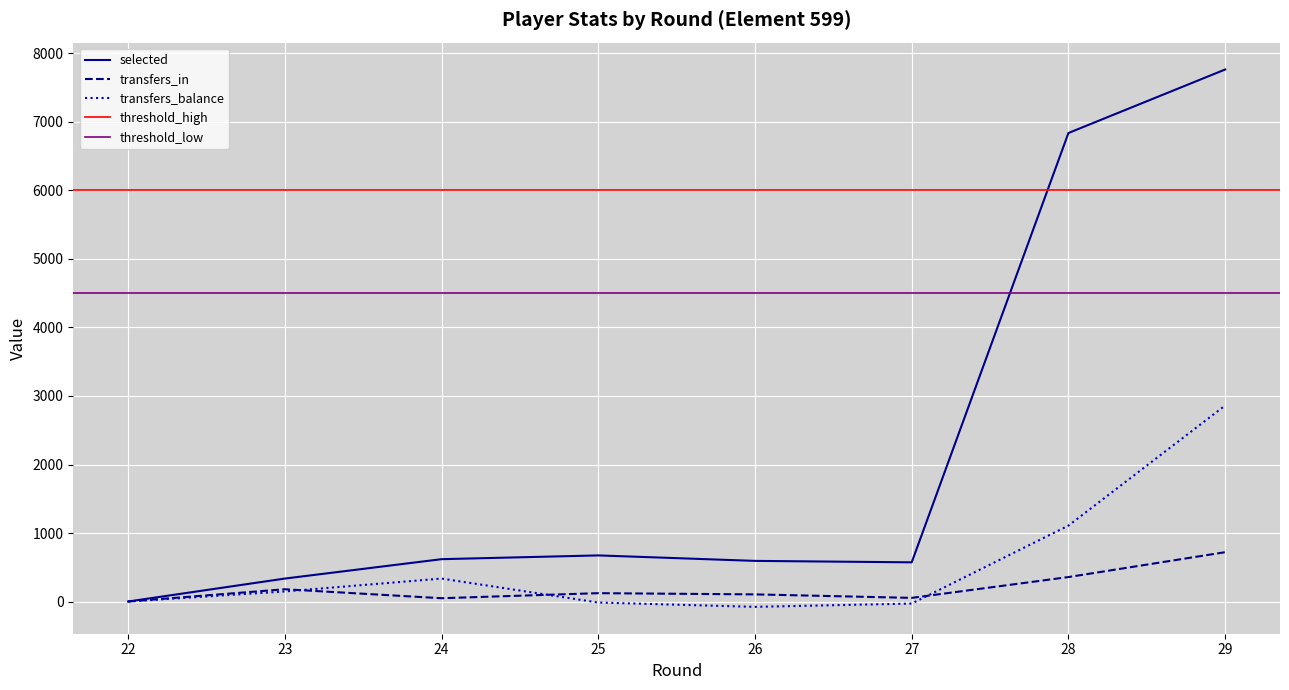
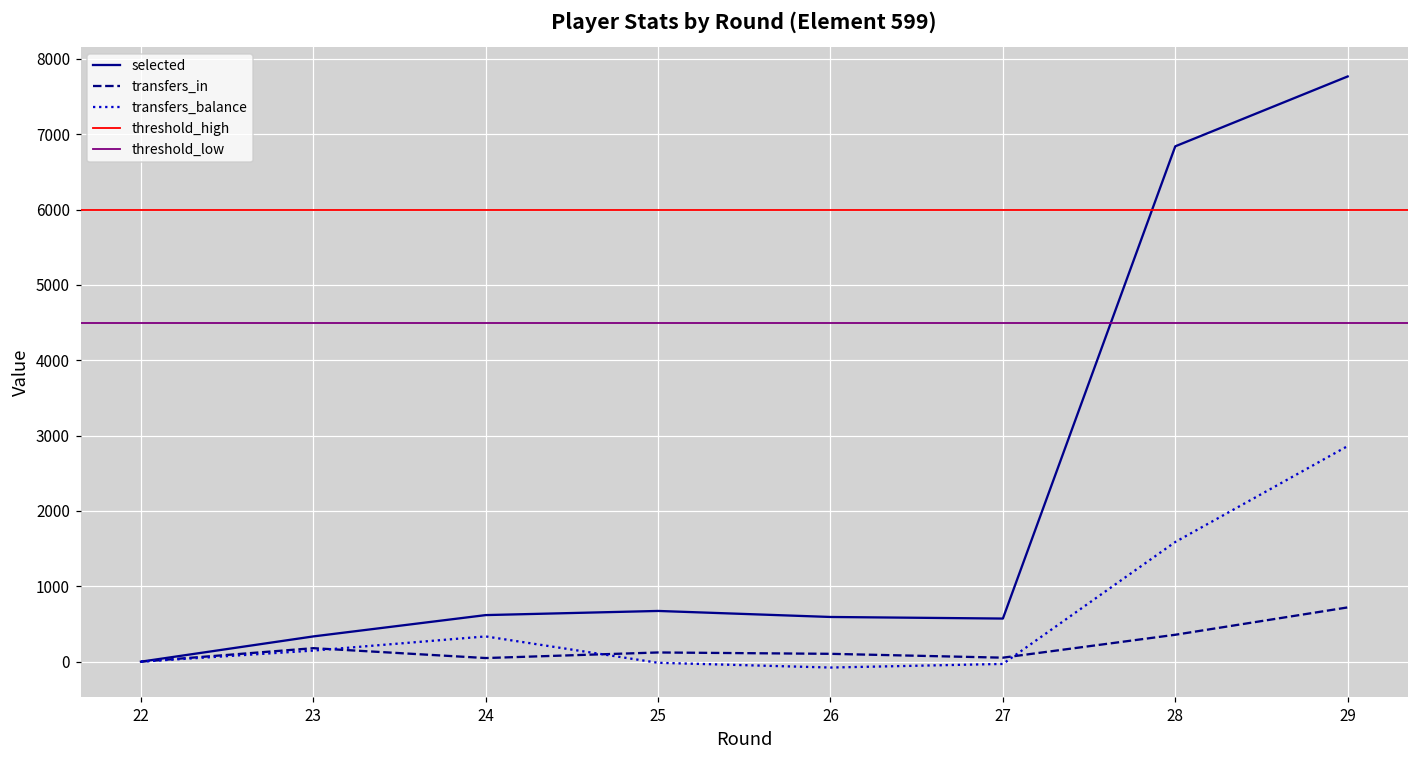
transfers_balance, 28: 1100 -> 1600
